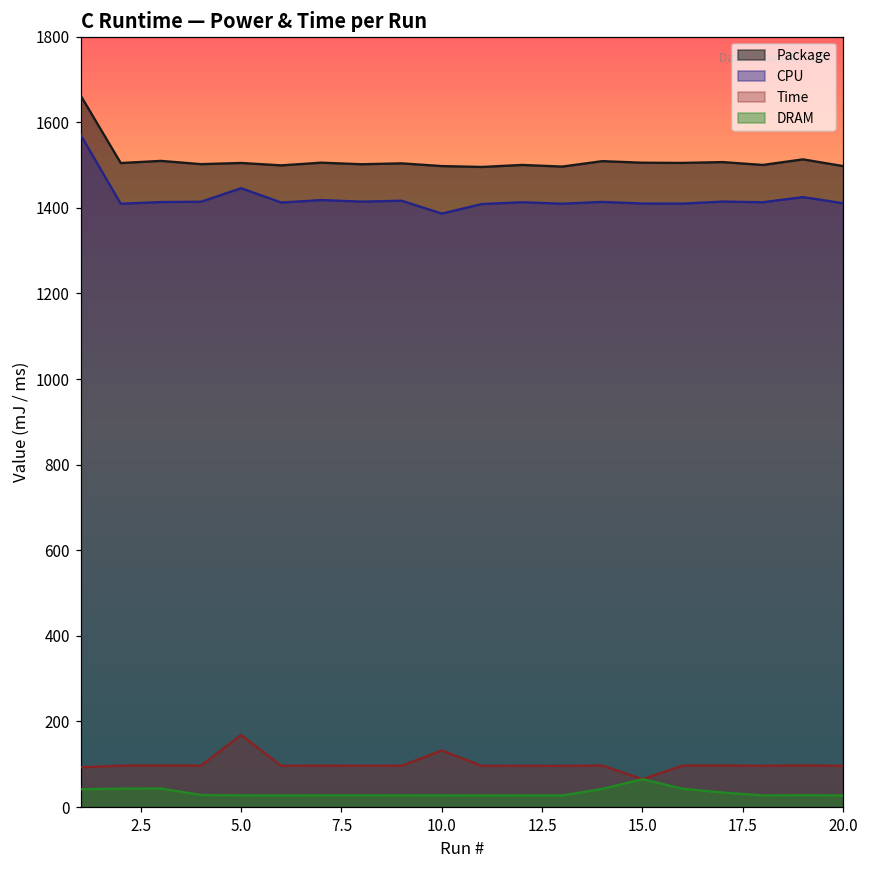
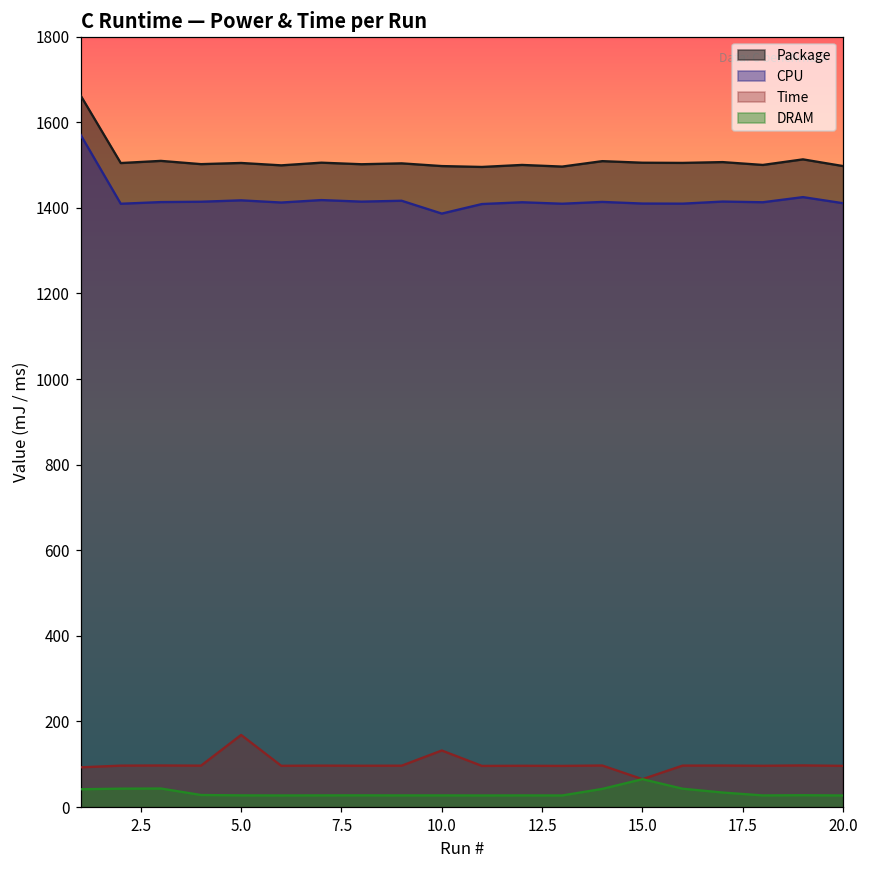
CPU, 5.0: 1450 -> 1420
